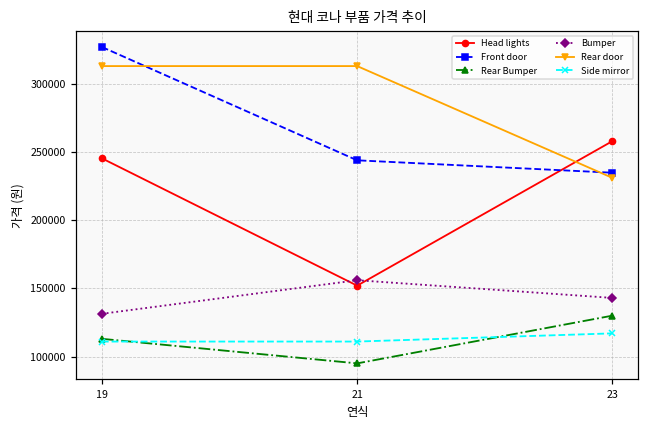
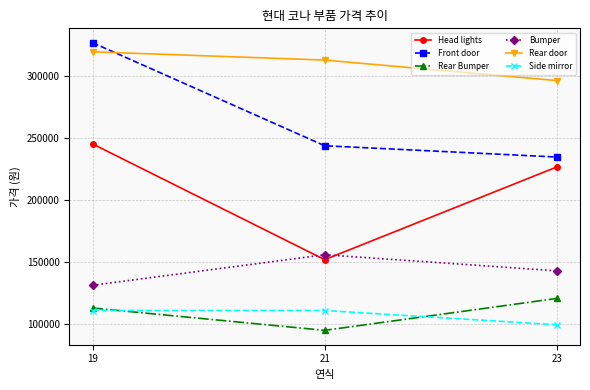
Rear door, 19: 313000 -> 320000
Head lights, 23: 258000 -> 227000
Rear Bumper, 23: 130000 -> 121000
Rear door, 23: 231000 -> 296000
Side mirror, 23: 117000 -> 99000
